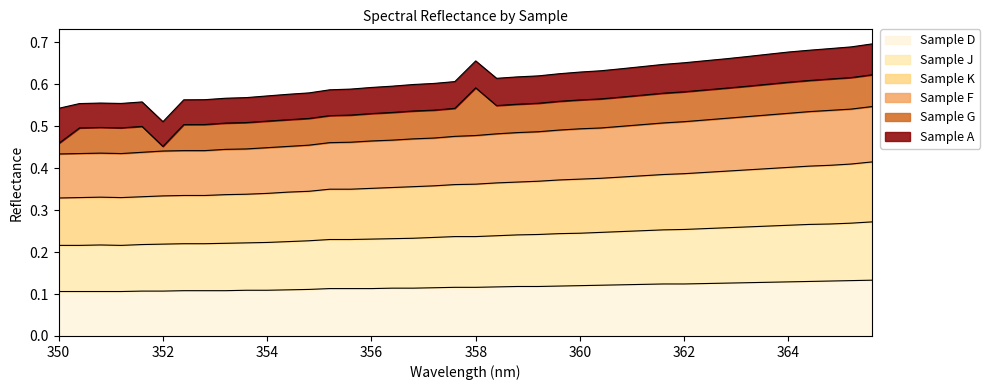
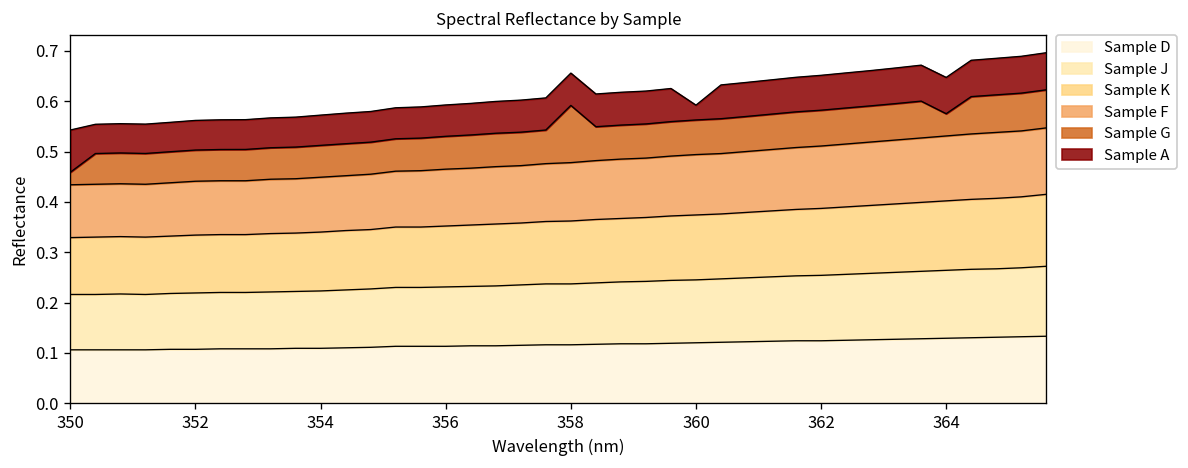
Sample G, 352: 0.01 -> 0.06
Sample A, 360: 0.07 -> 0.03
Sample G, 364: 0.07 -> 0.04
